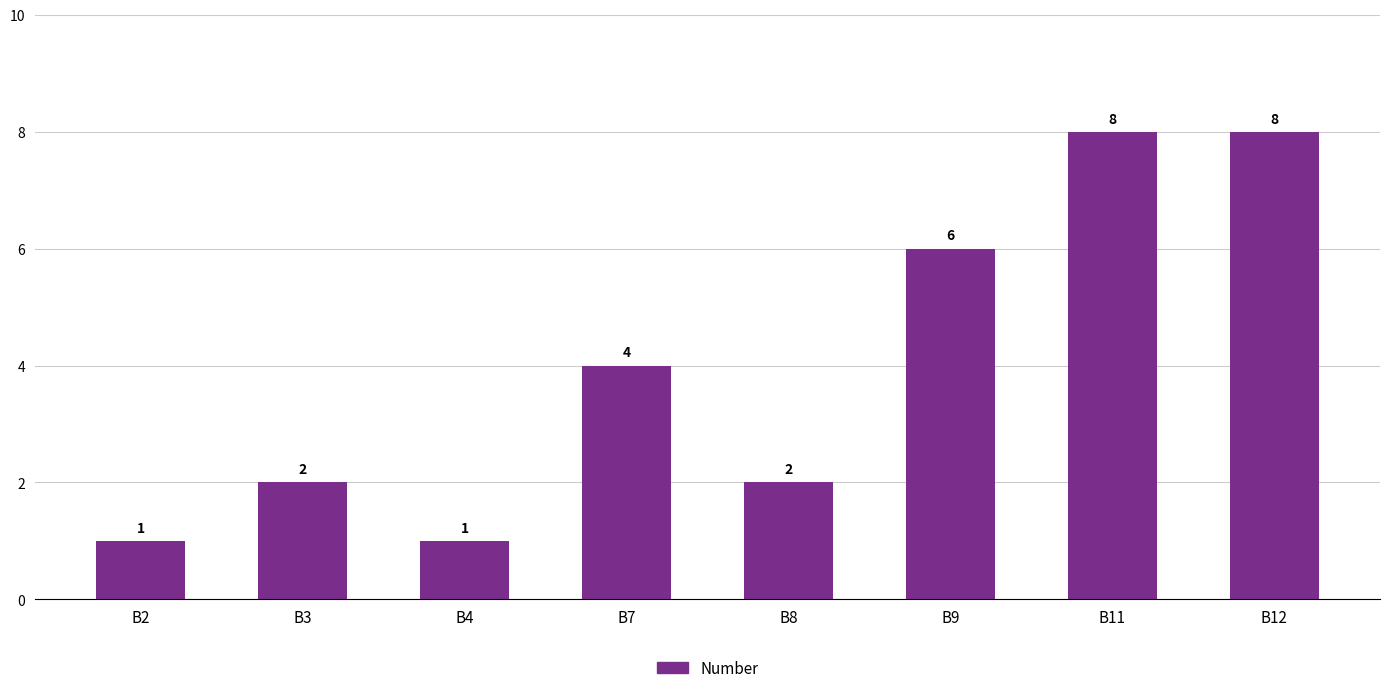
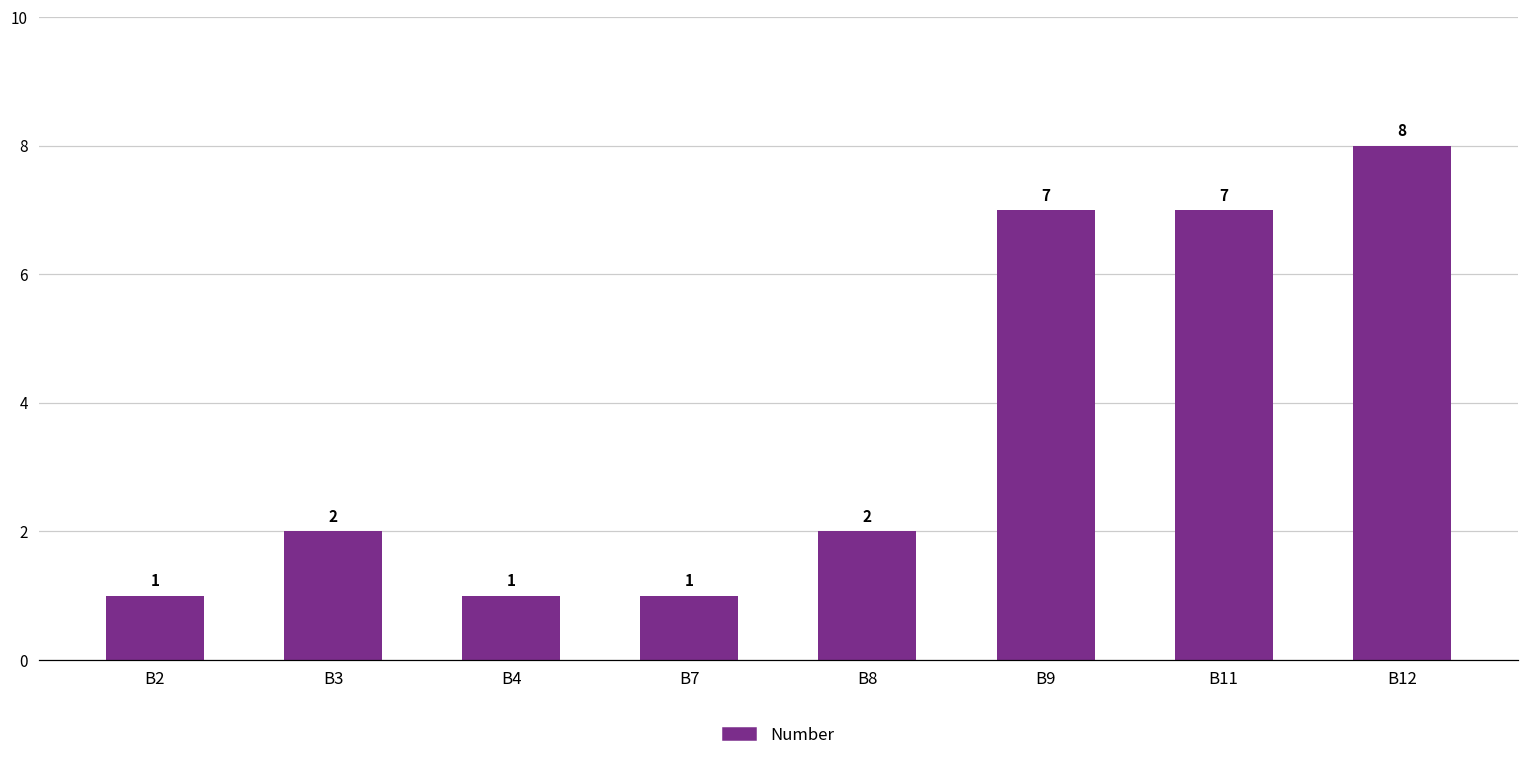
B7: 4 -> 1
B9: 6 -> 7
B11: 8 -> 7
